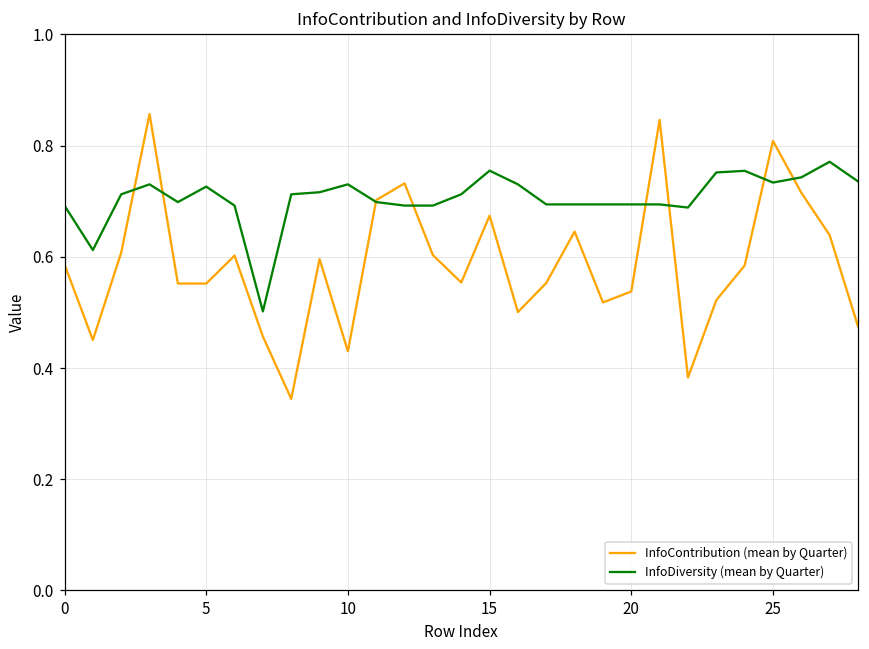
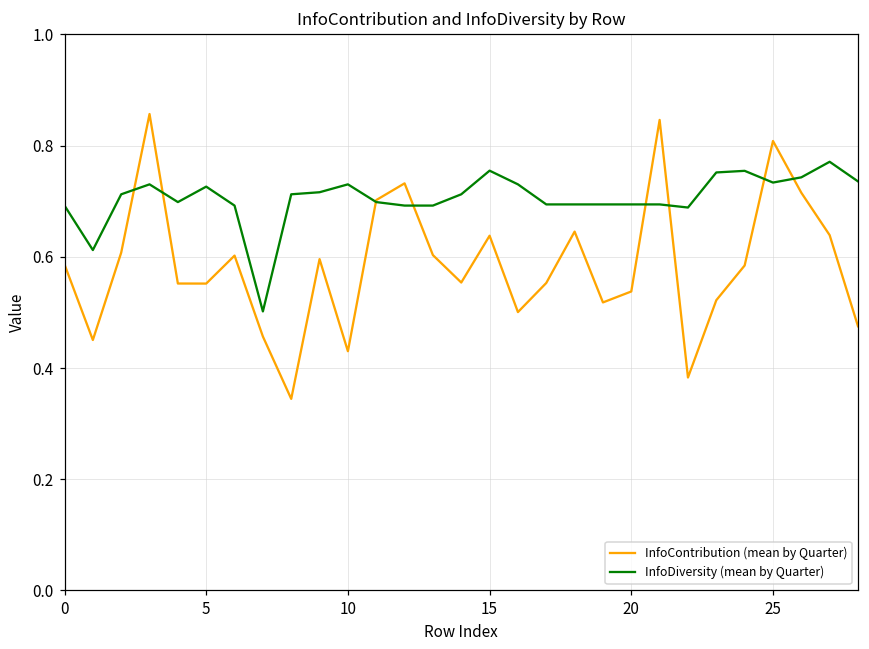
InfoContribution (mean by Quarter), 15: 0.67 -> 0.64
